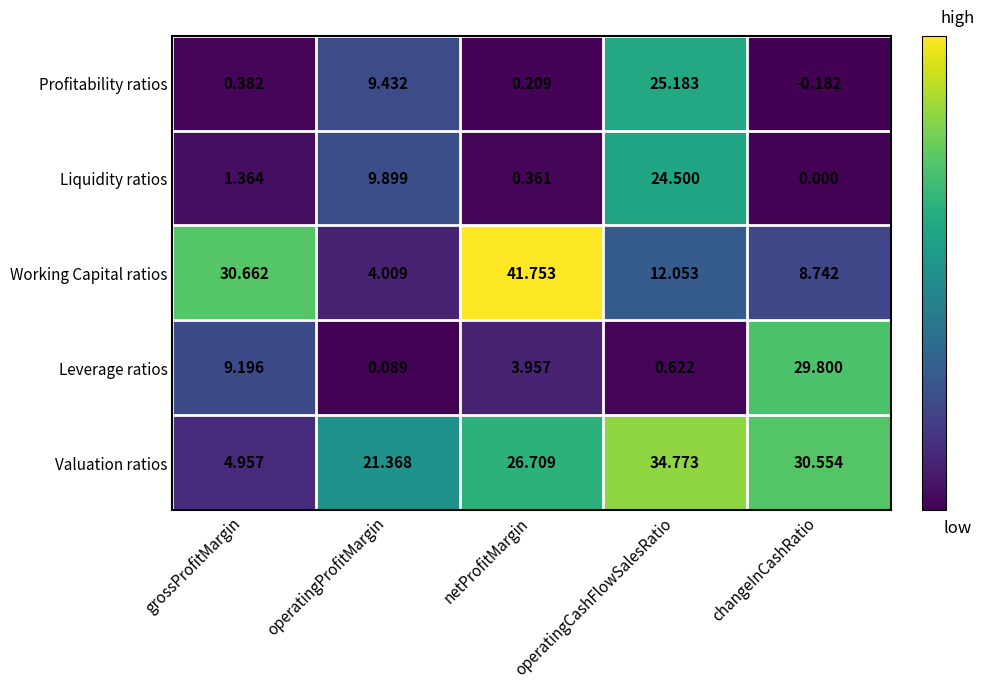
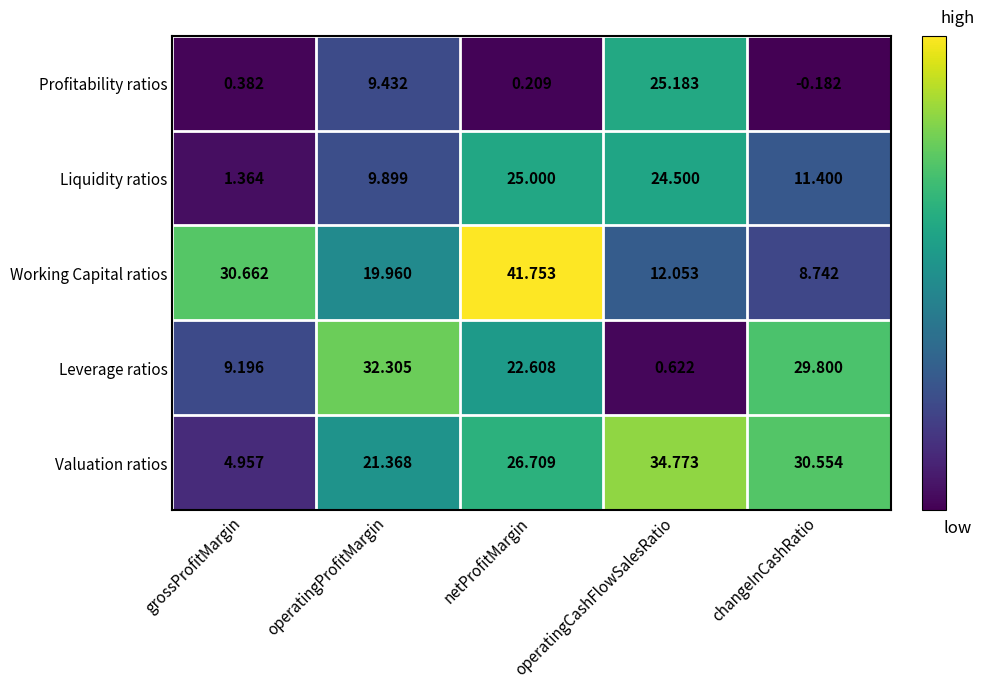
Liquidity ratios, netProfitMargin: 0.361 -> 25.000
Liquidity ratios, changeInCashRatio: 0.000 -> 11.400
Working Capital ratios, operatingProfitMargin: 4.009 -> 19.960
Leverage ratios, operatingProfitMargin: 0.089 -> 32.305
Leverage ratios, netProfitMargin: 3.957 -> 22.608
